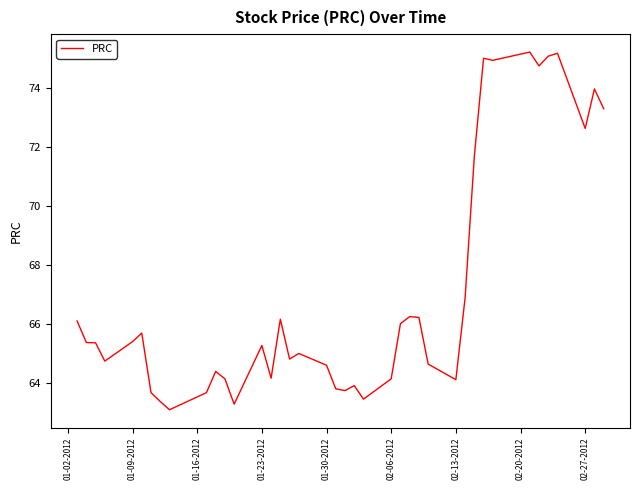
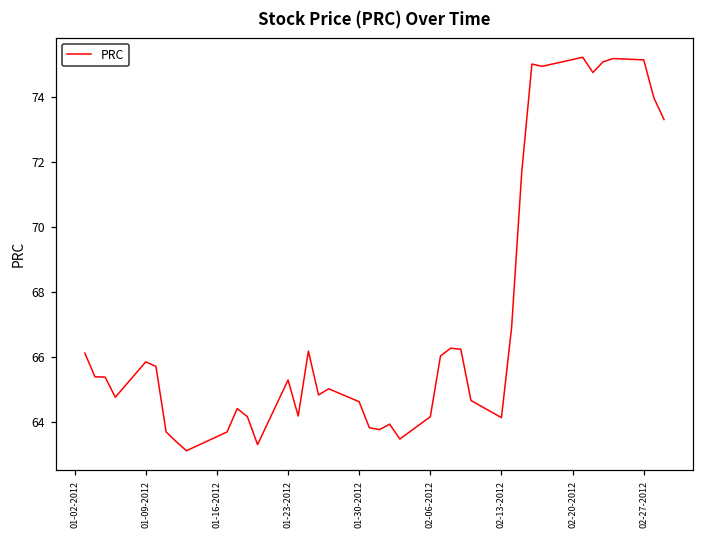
01-09-2012: 65.4 -> 65.8
02-27-2012: 72.6 -> 75.2
